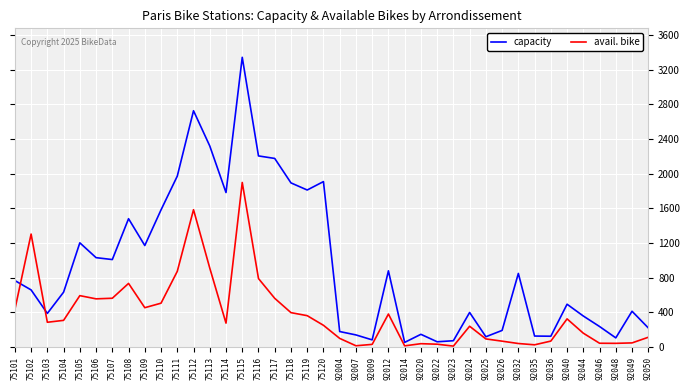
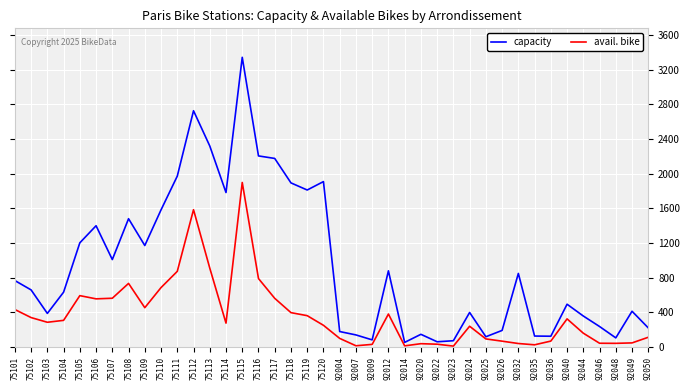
avail. bike, 75102: 1300 -> 300
capacity, 75106: 1000 -> 1400
avail. bike, 75110: 500 -> 700
